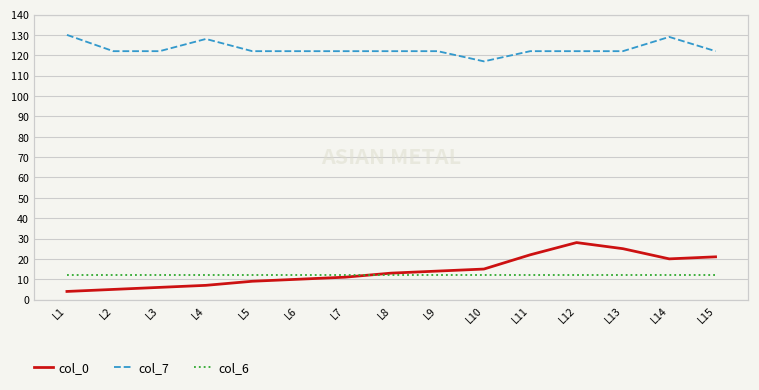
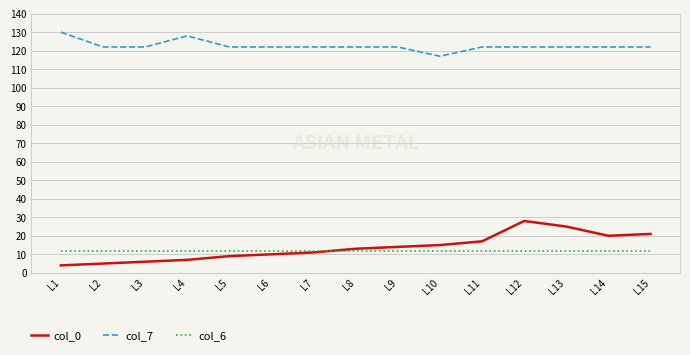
col_0, L11: 22 -> 17
col_7, L14: 129 -> 122
